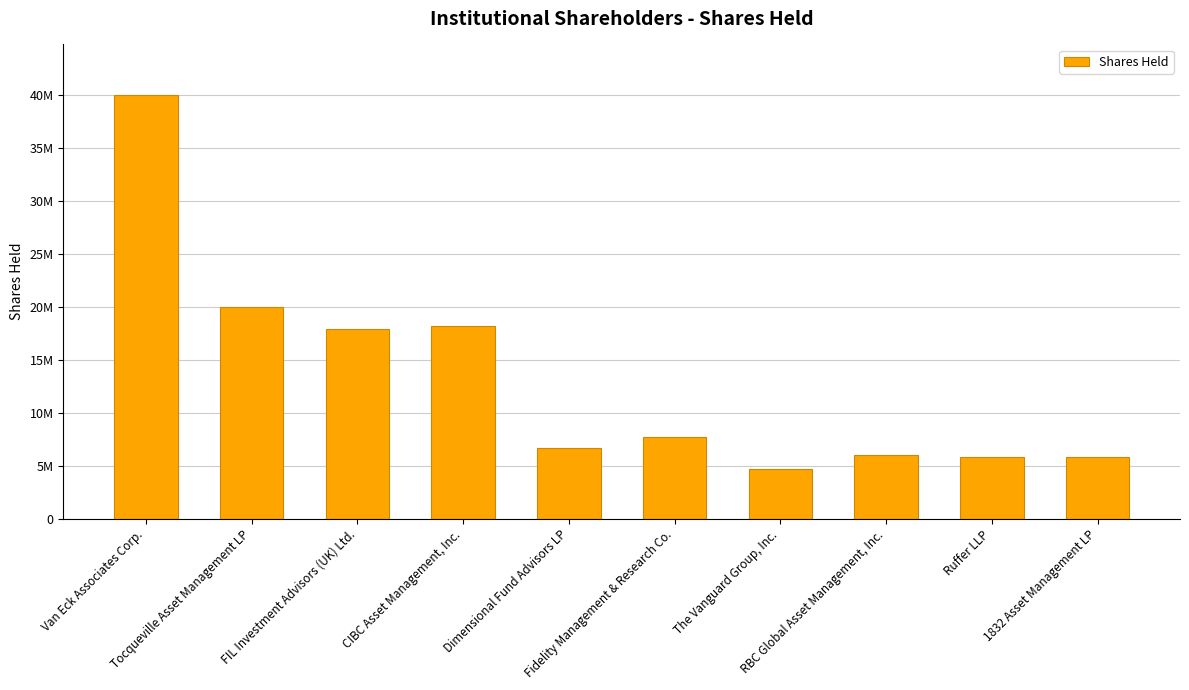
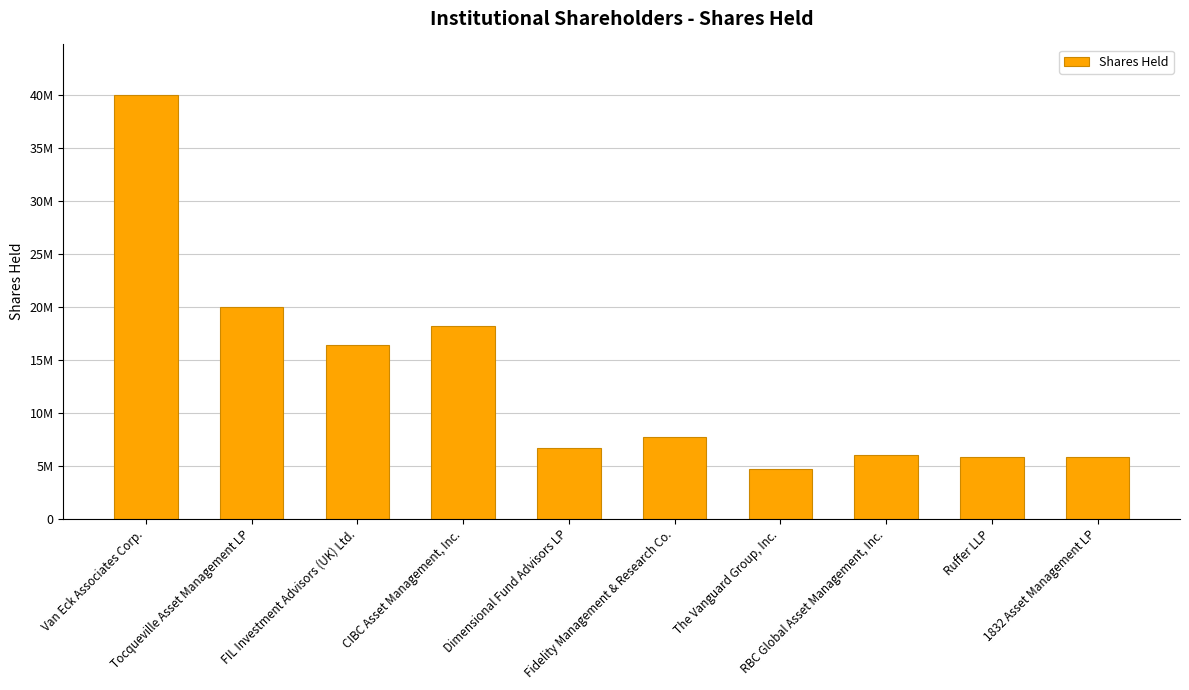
FIL Investment Advisors (UK) Ltd.: 18200000 -> 16700000
